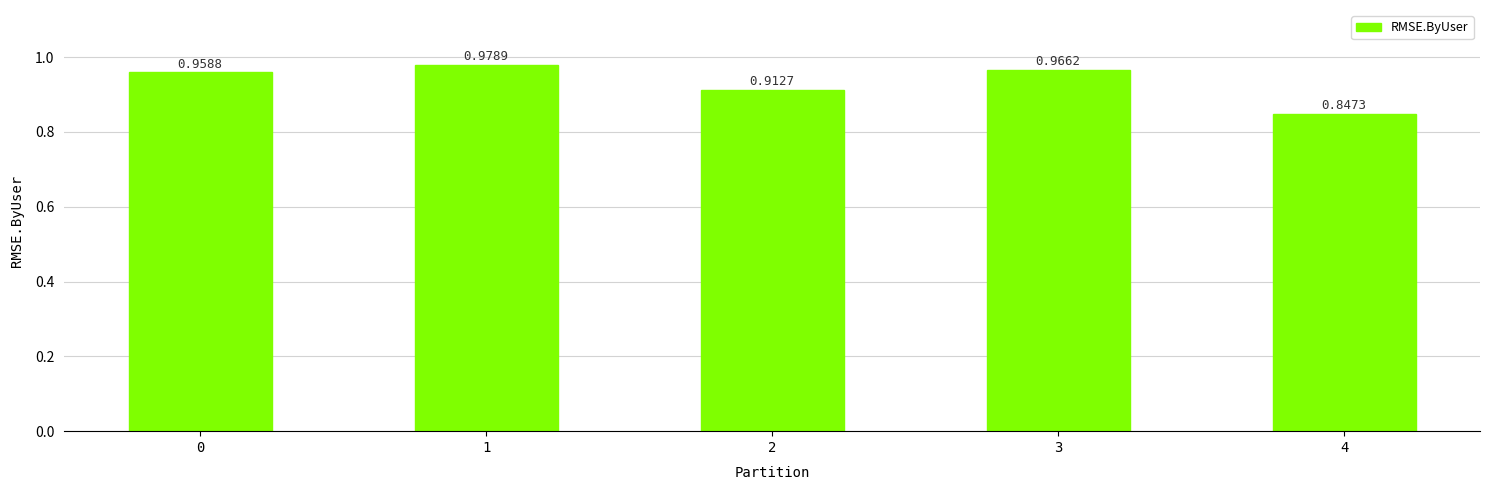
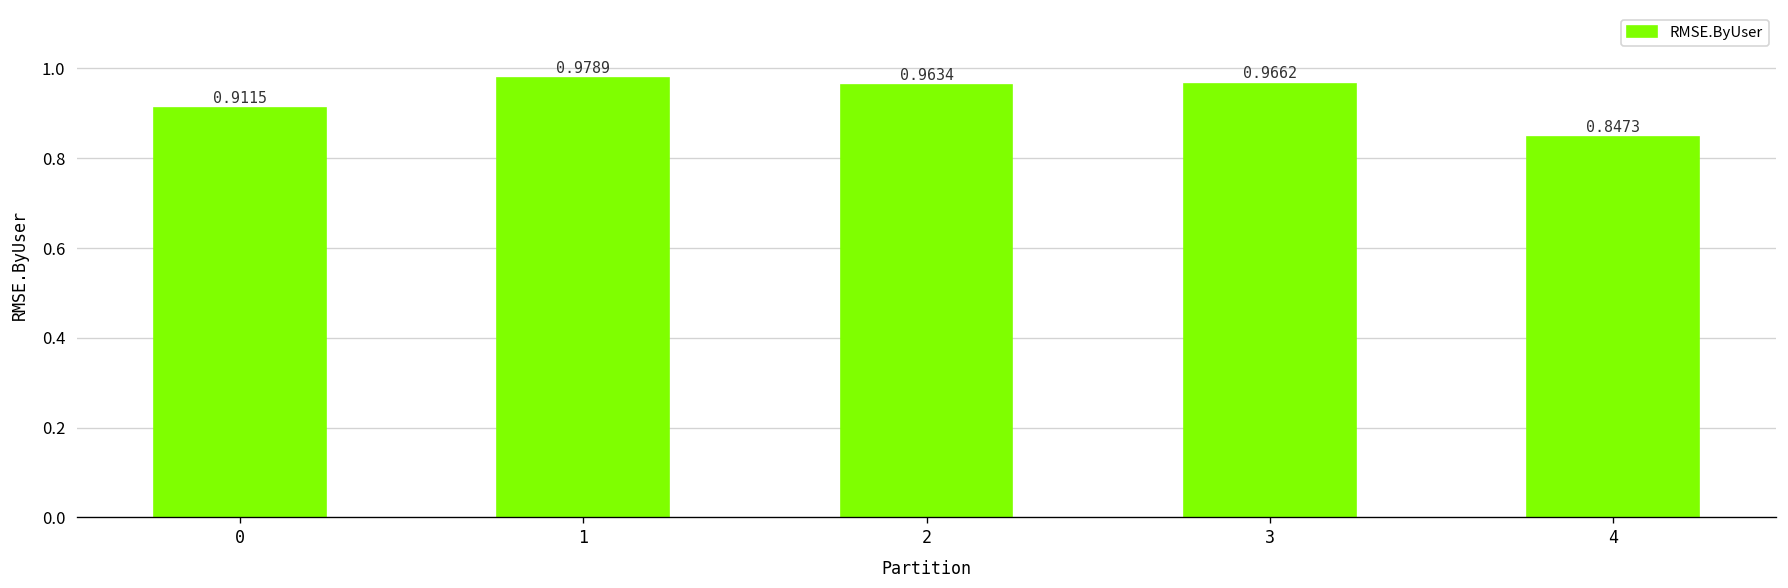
0: 0.9588 -> 0.9115
2: 0.9127 -> 0.9634
